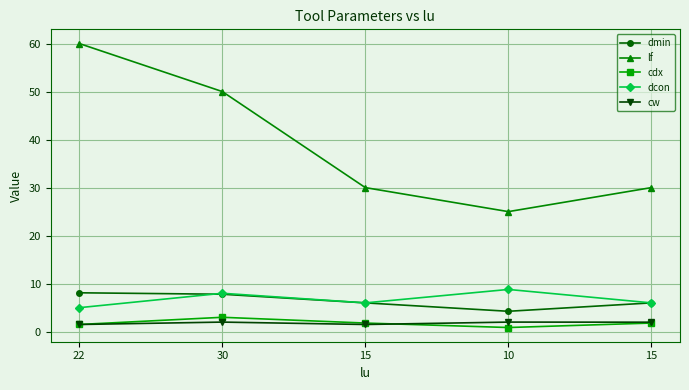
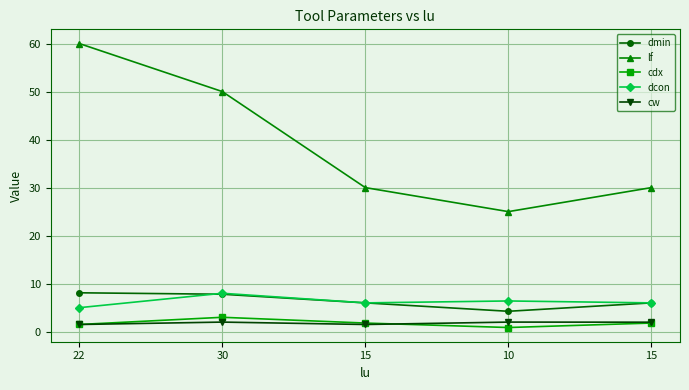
dcon, 10: 9 -> 6
